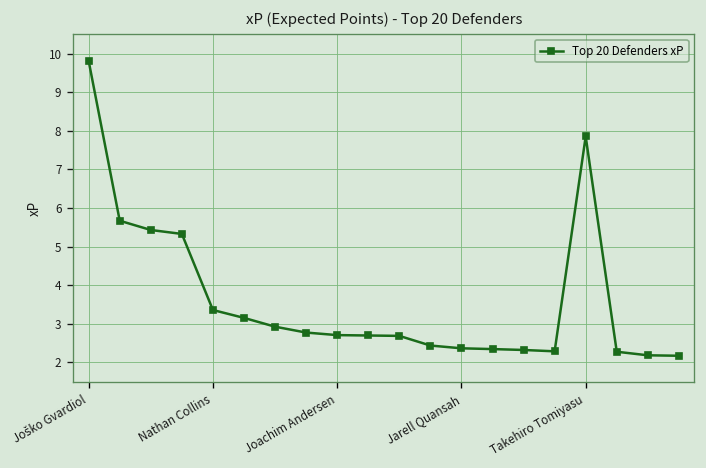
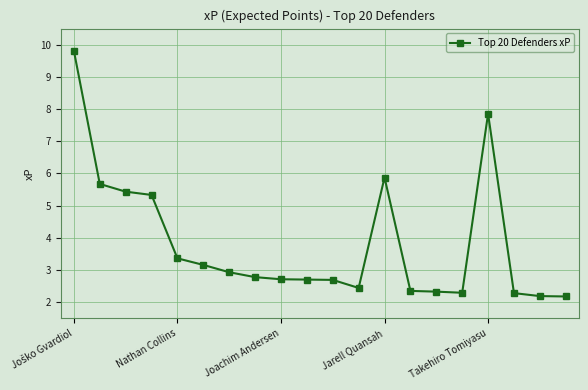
Jarell Quansah: 2.4 -> 5.9
